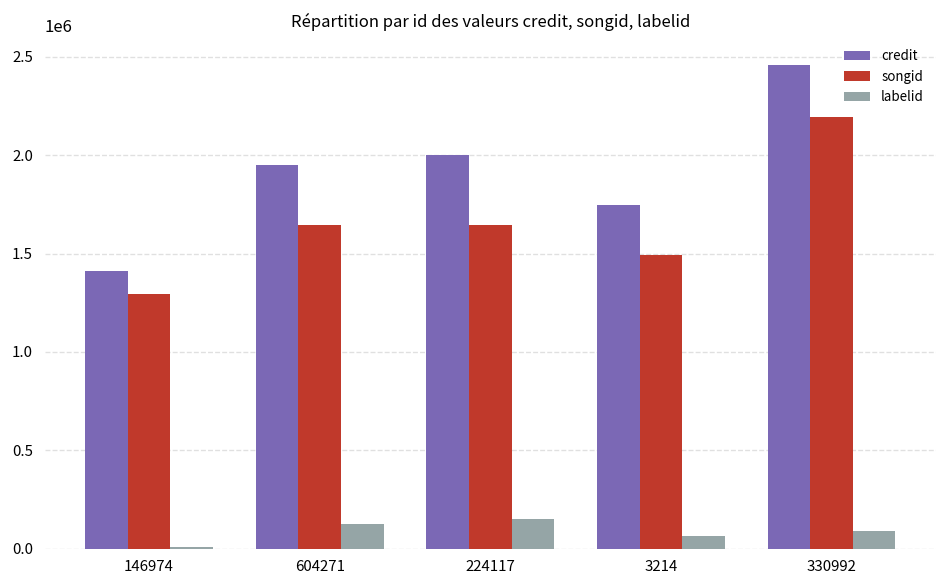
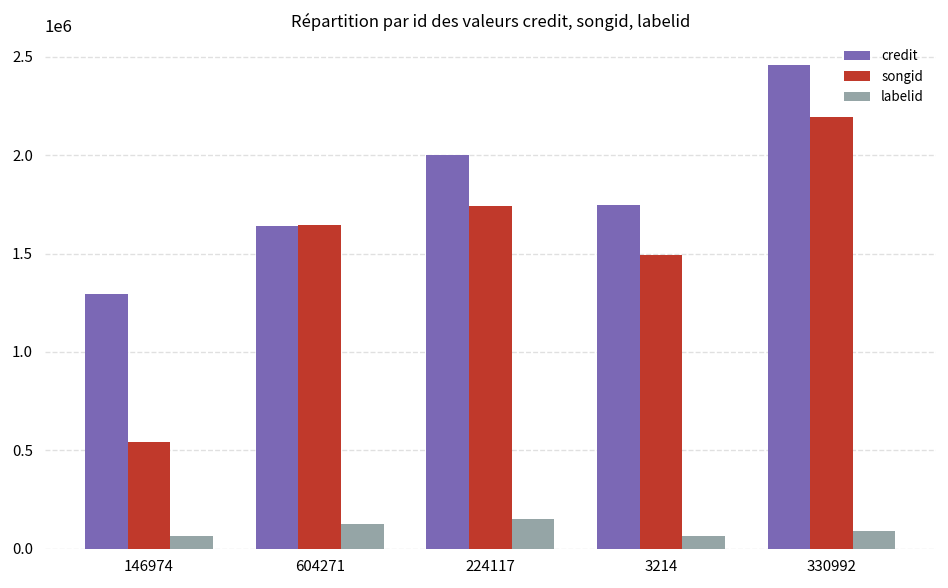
credit, 146974: 1410000 -> 1290000
songid, 146974: 1290000 -> 540000
labelid, 146974: 10000 -> 70000
credit, 604271: 1950000 -> 1640000
songid, 224117: 1650000 -> 1740000
